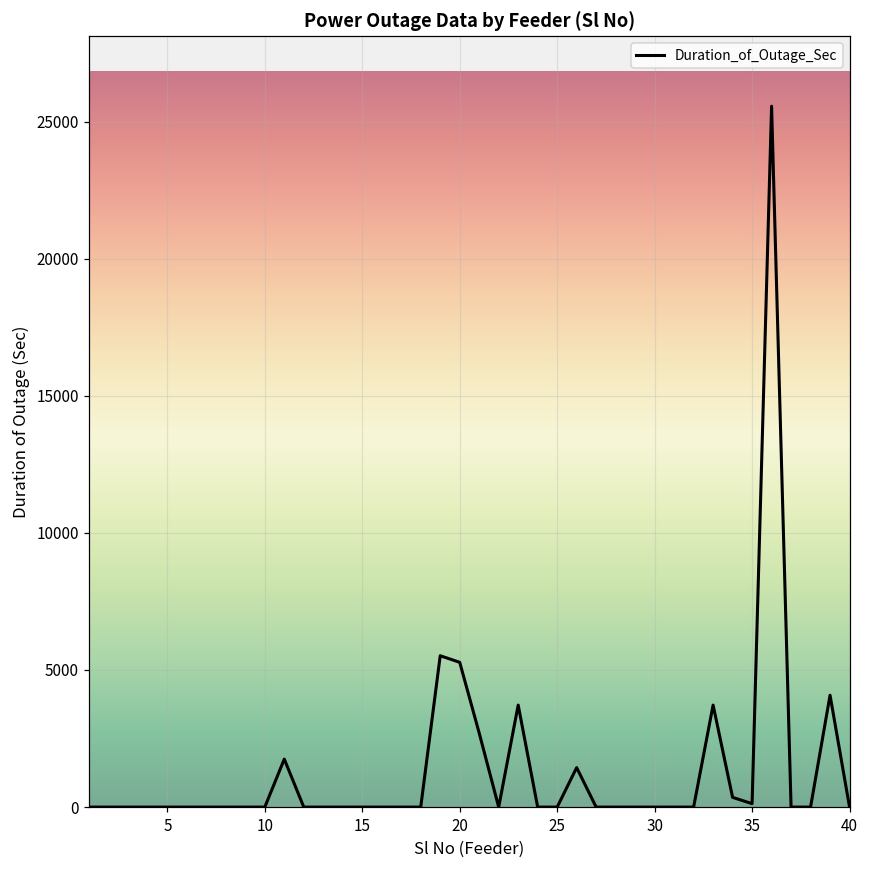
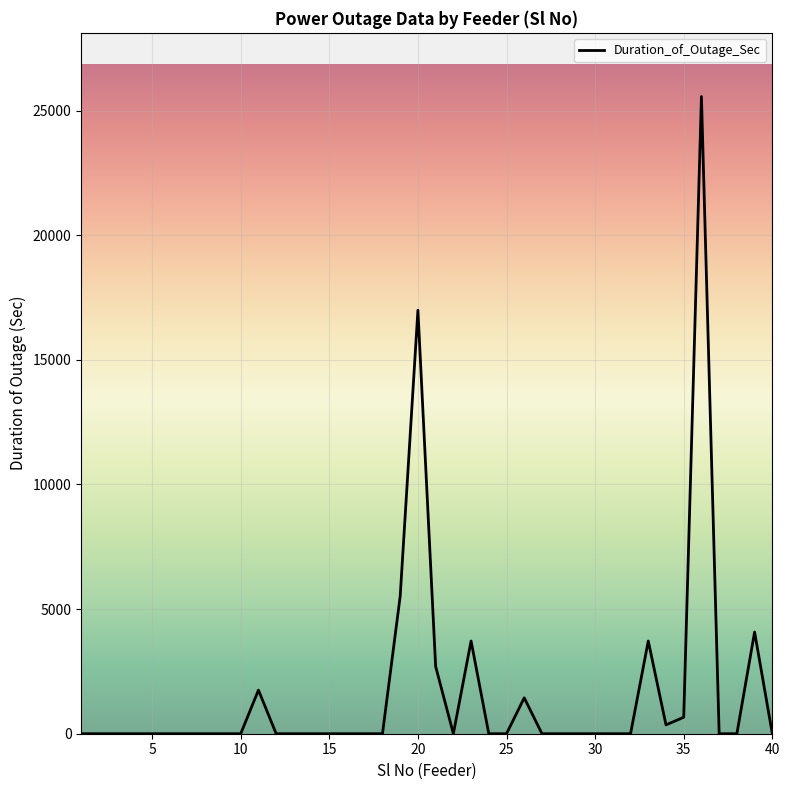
20: 5300 -> 17000
35: 100 -> 700
